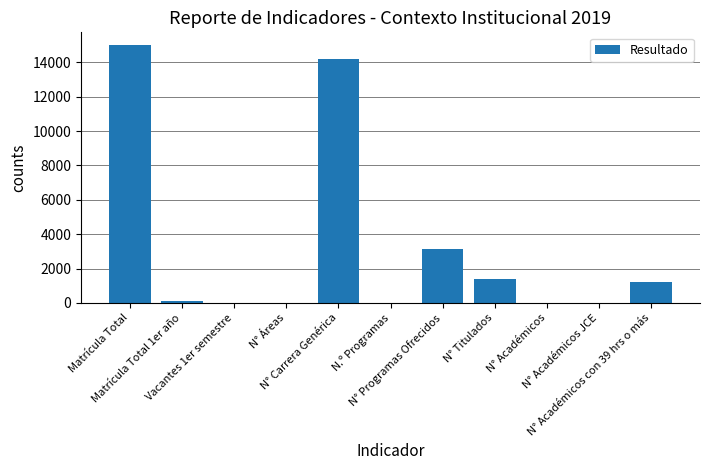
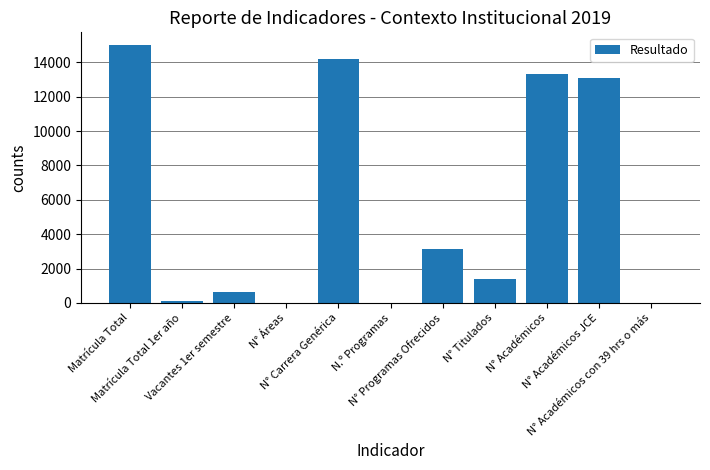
Vacantes 1er semestre: 0 -> 600
N° Académicos: 0 -> 13300
N° Académicos JCE: 0 -> 13100
N° Académicos con 39 hrs o más: 1200 -> 0
